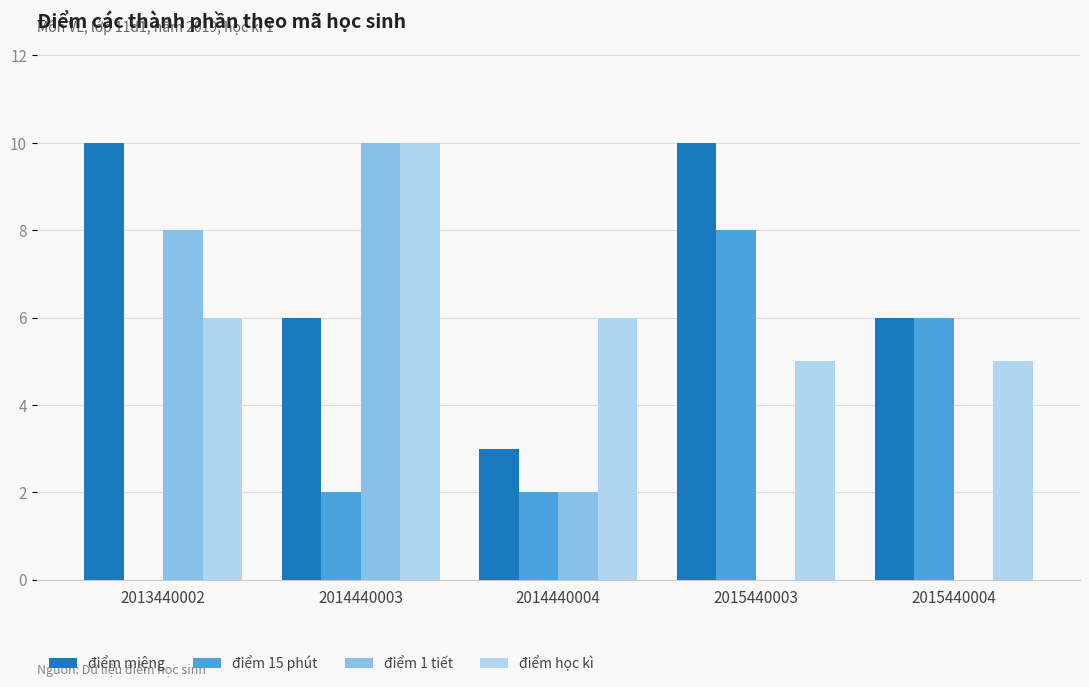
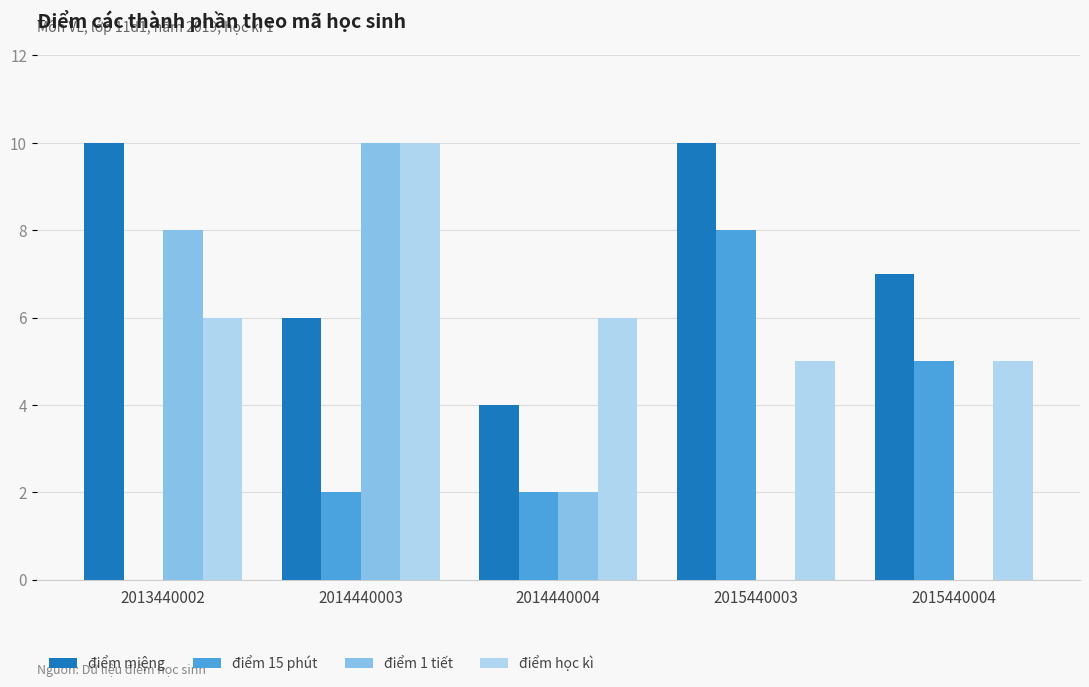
điểm miệng, 2014440004: 3 -> 4
điểm miệng, 2015440004: 6 -> 7
điểm 15 phút, 2015440004: 6 -> 5
